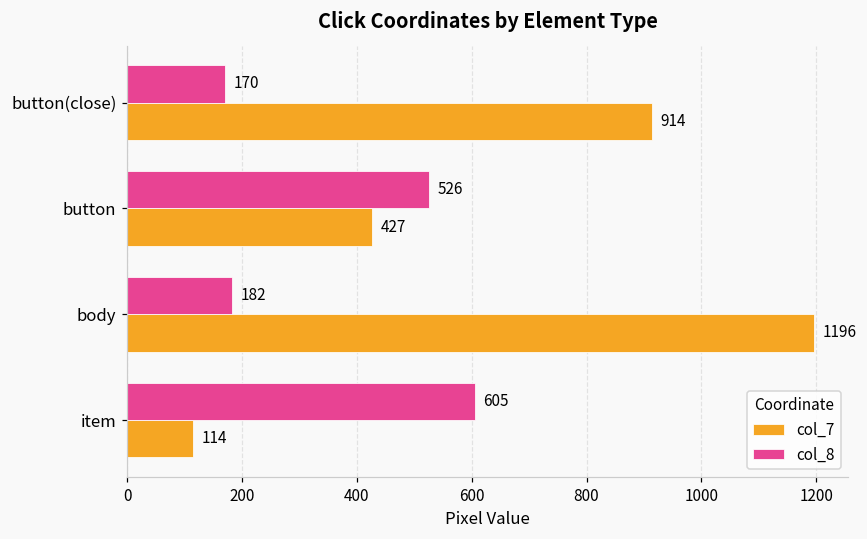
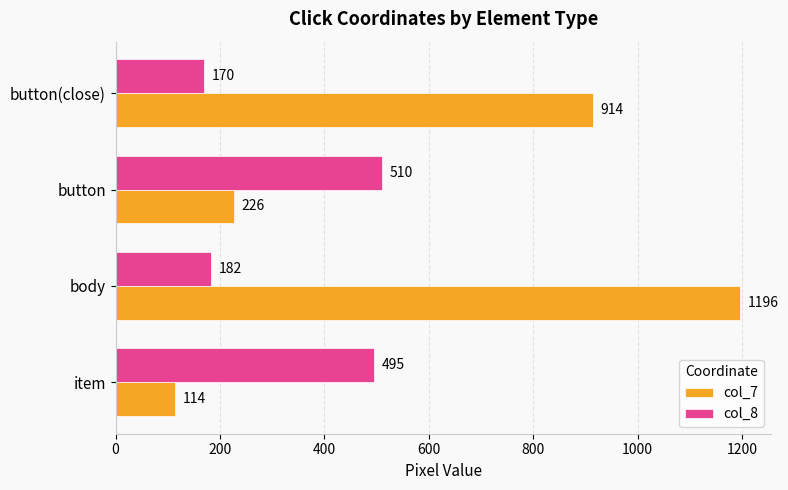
col_8, button: 526 -> 510
col_7, button: 427 -> 226
col_8, item: 605 -> 495
